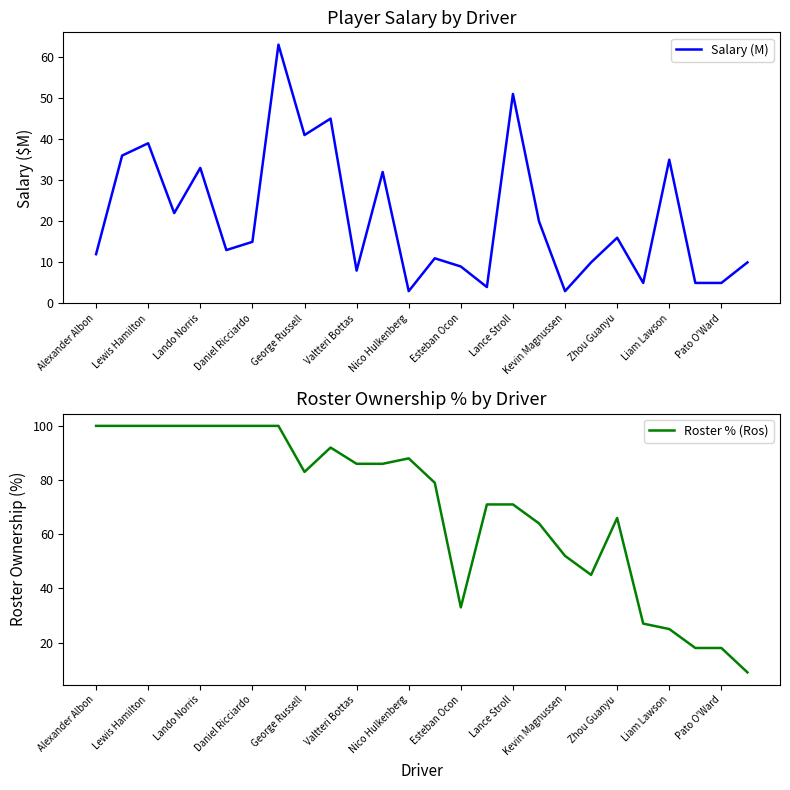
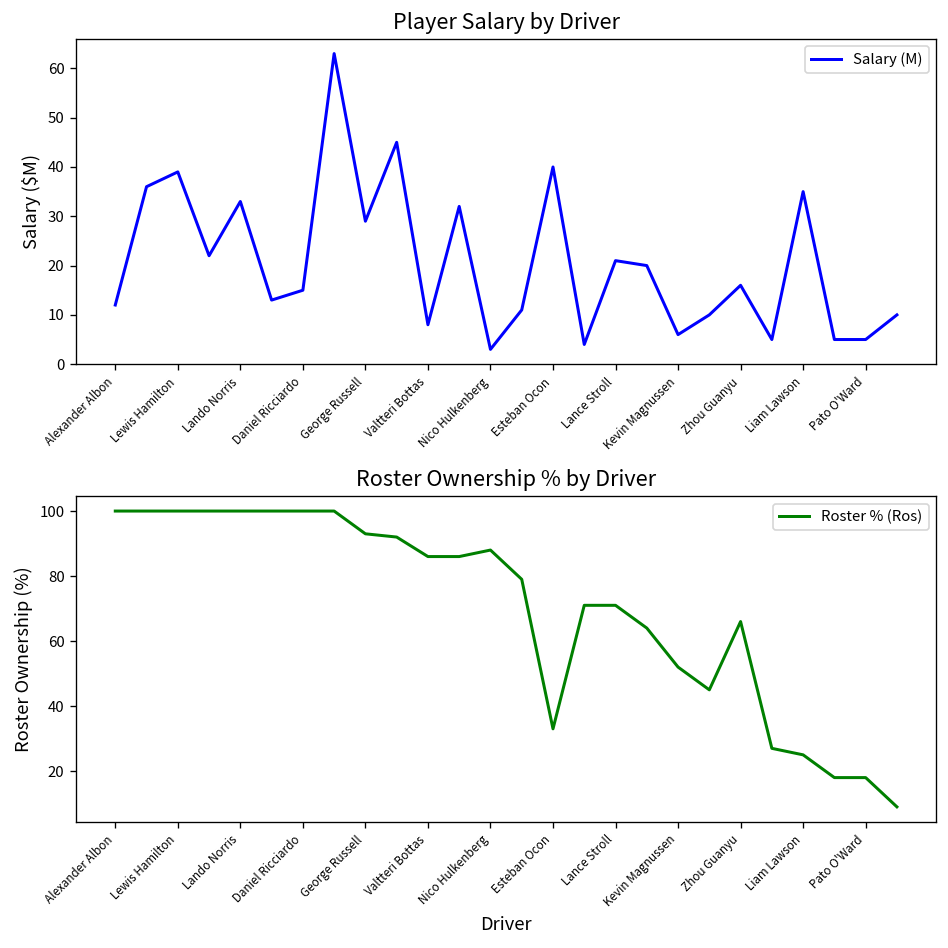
Player Salary by Driver, George Russell: 41 -> 29
Player Salary by Driver, Esteban Ocon: 9 -> 40
Player Salary by Driver, Lance Stroll: 51 -> 21
Player Salary by Driver, Kevin Magnussen: 3 -> 6
Roster Ownership % by Driver, George Russell: 83 -> 93
